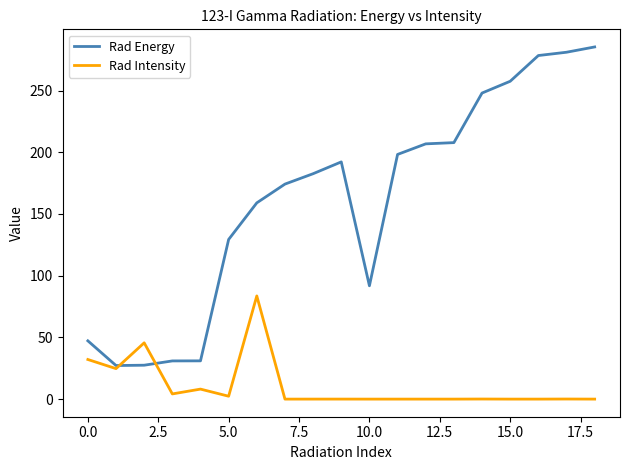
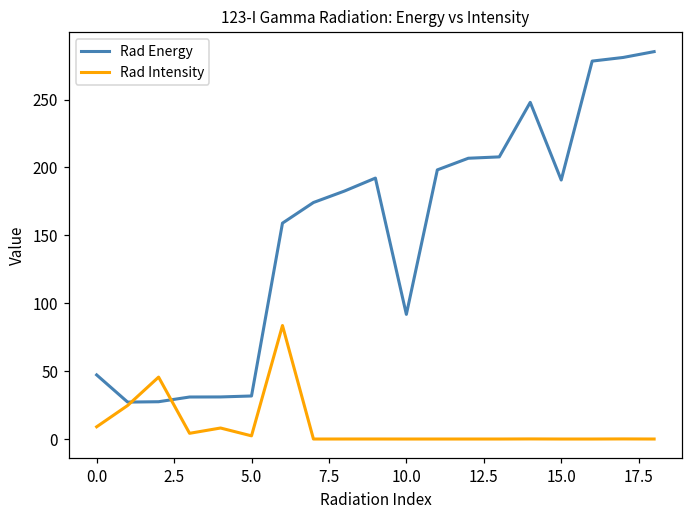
Rad Intensity, 0.0: 32 -> 9
Rad Energy, 5.0: 129 -> 32
Rad Energy, 15.0: 258 -> 191
